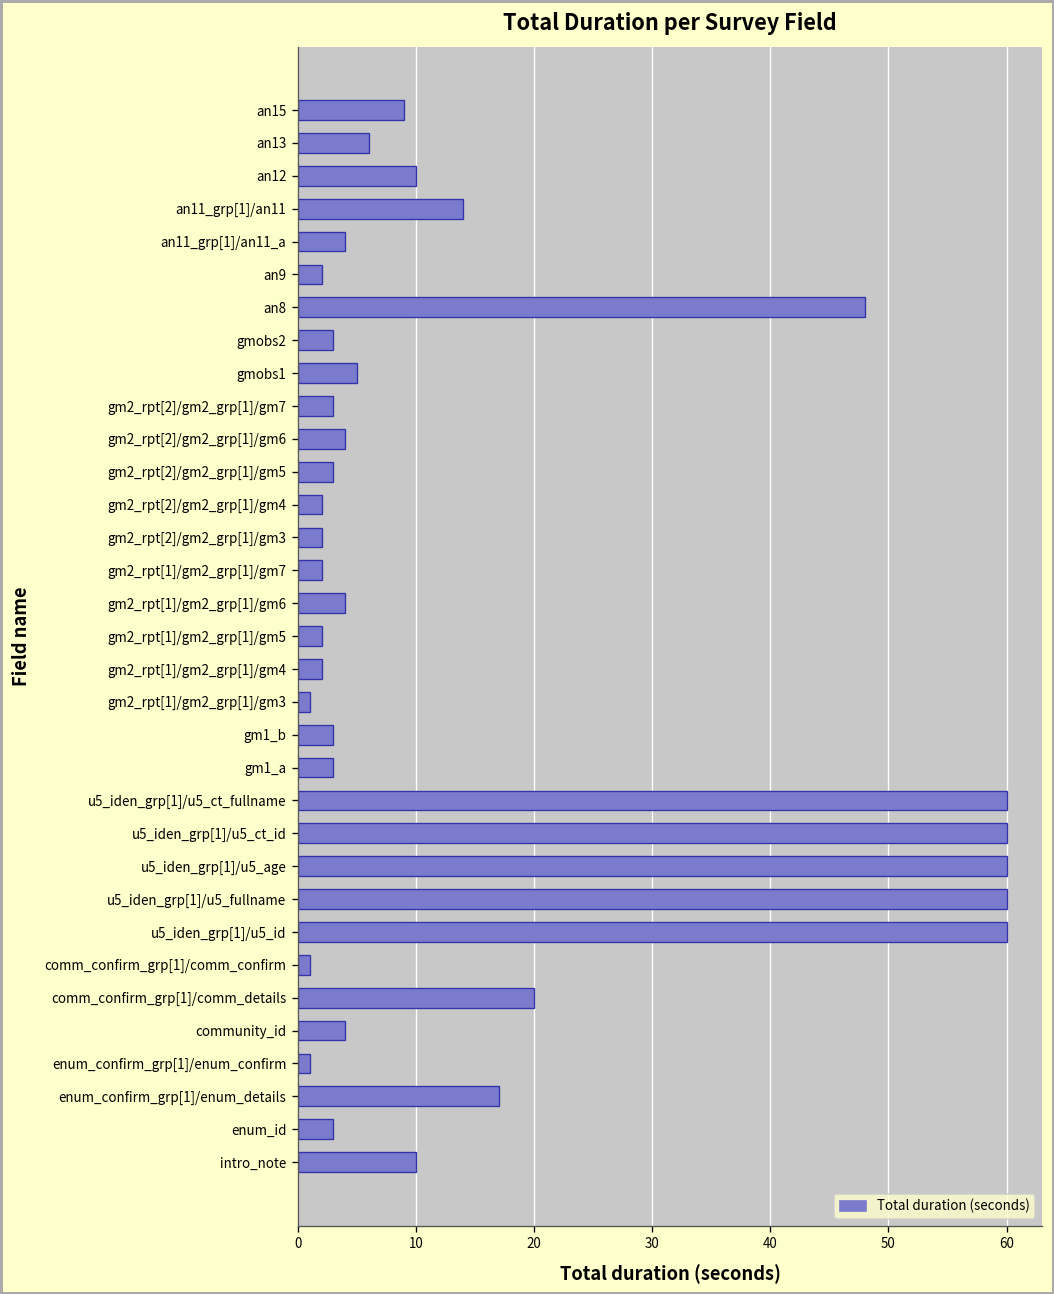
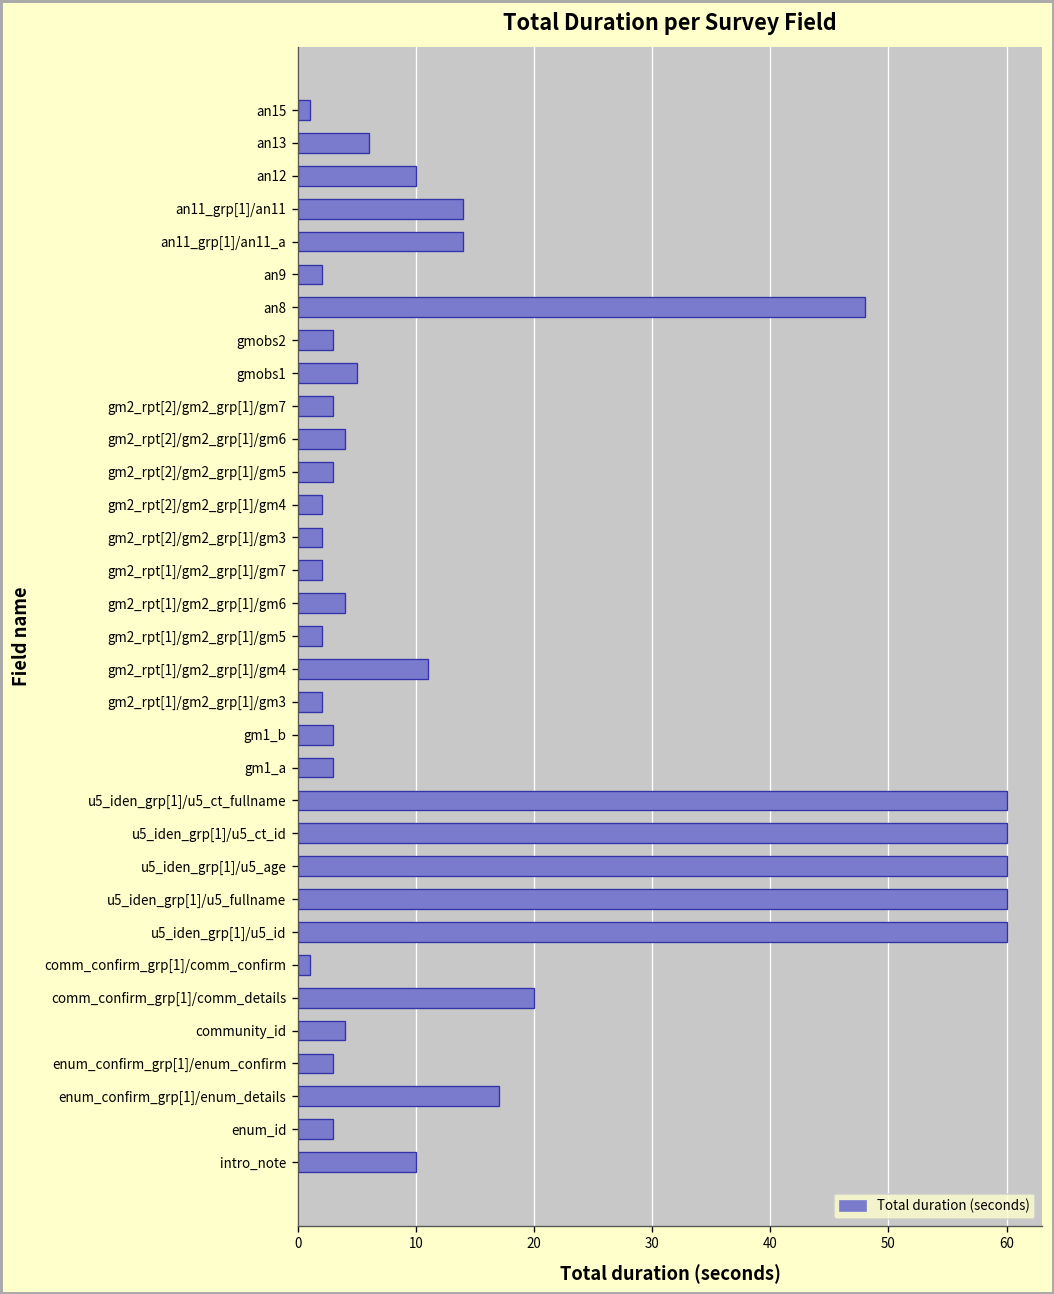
an15: 9 -> 1
an11_grp[1]/an11_a: 4 -> 14
gm2_rpt[1]/gm2_grp[1]/gm4: 2 -> 11
gm2_rpt[1]/gm2_grp[1]/gm3: 1 -> 2
enum_confirm_grp[1]/enum_confirm: 1 -> 3
